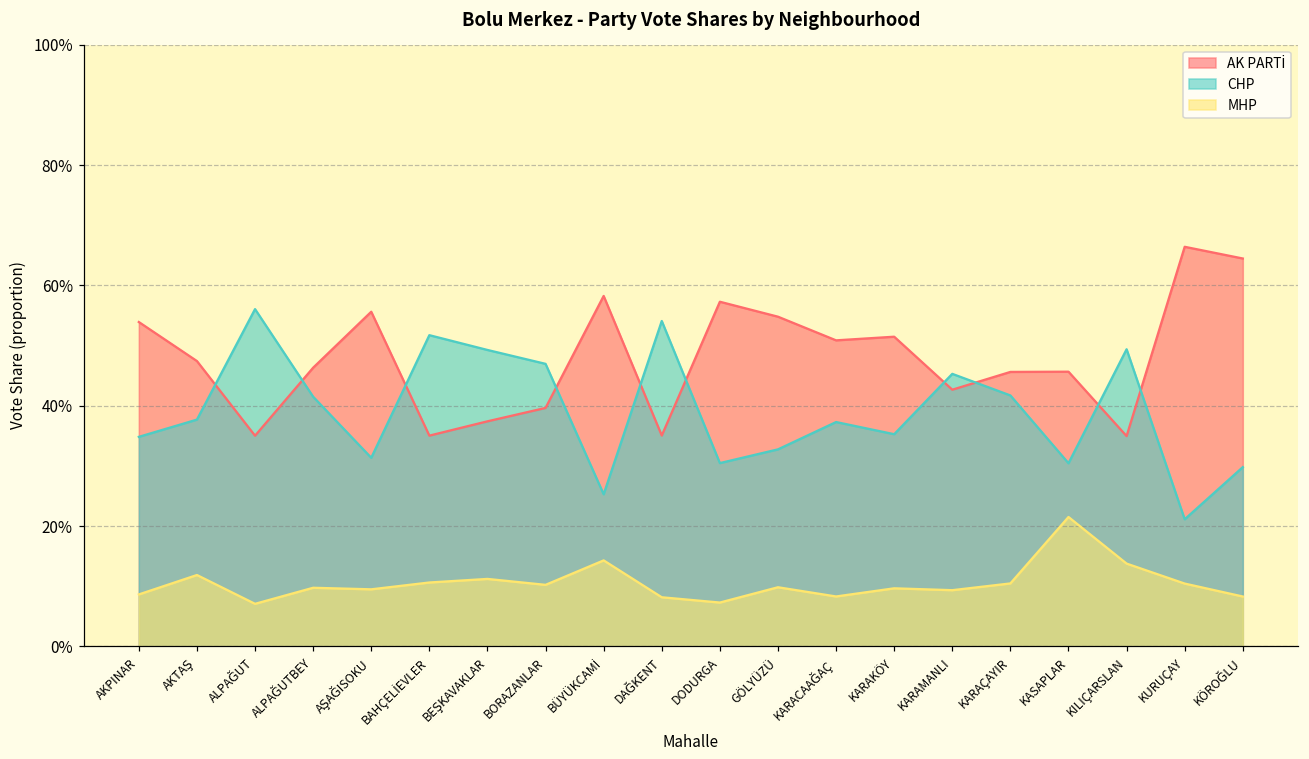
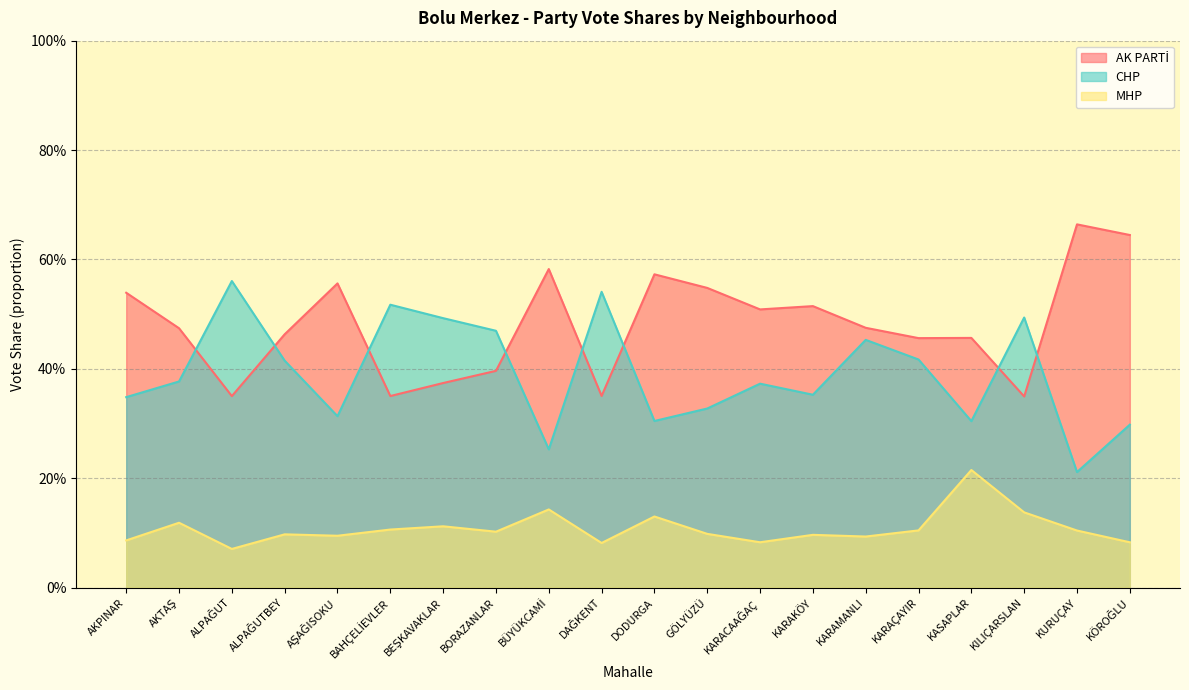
MHP, DODURGA: 7% -> 13%
AK PARTİ, KARAMANLI: 43% -> 48%
